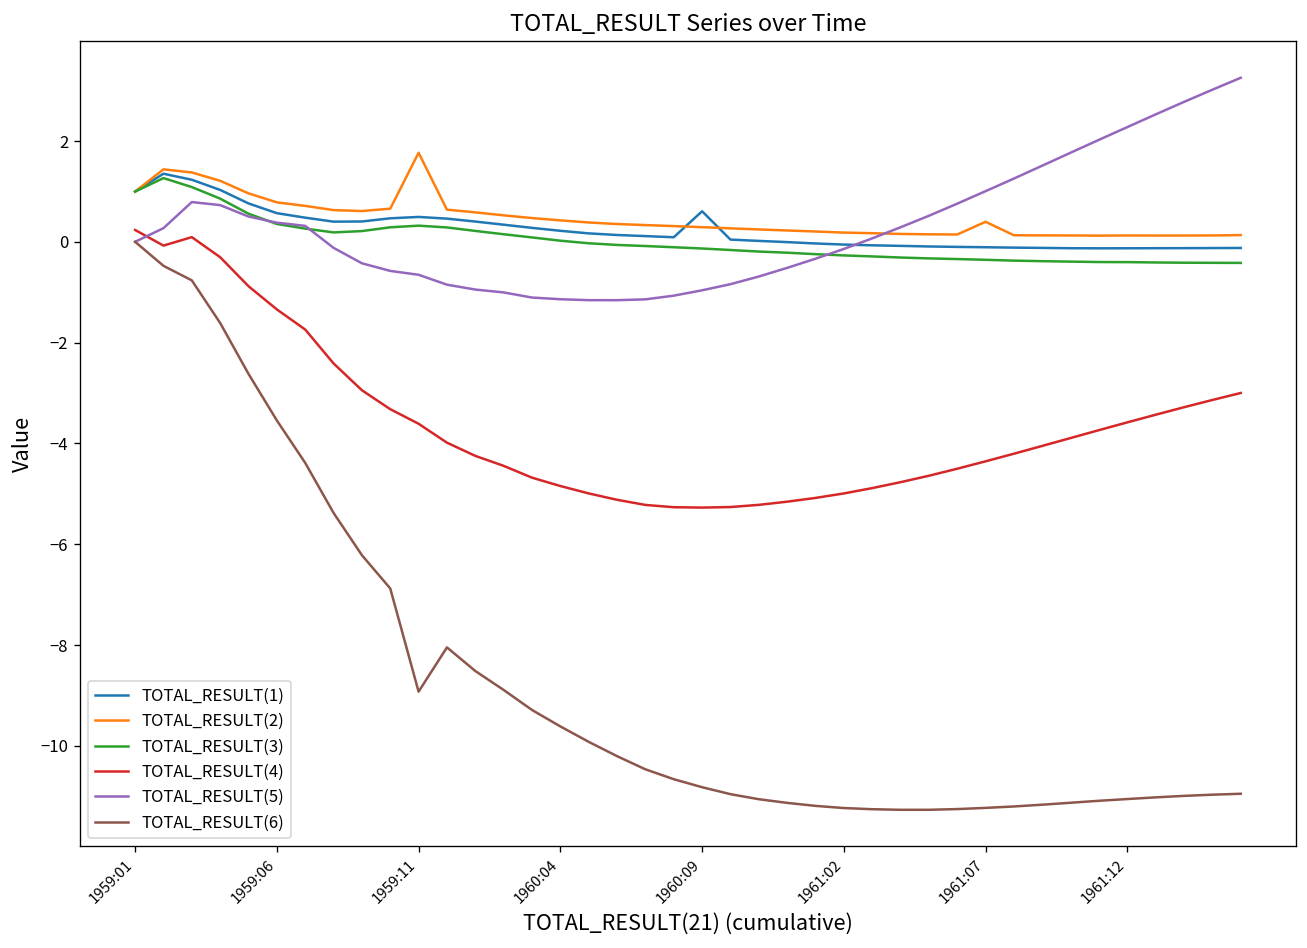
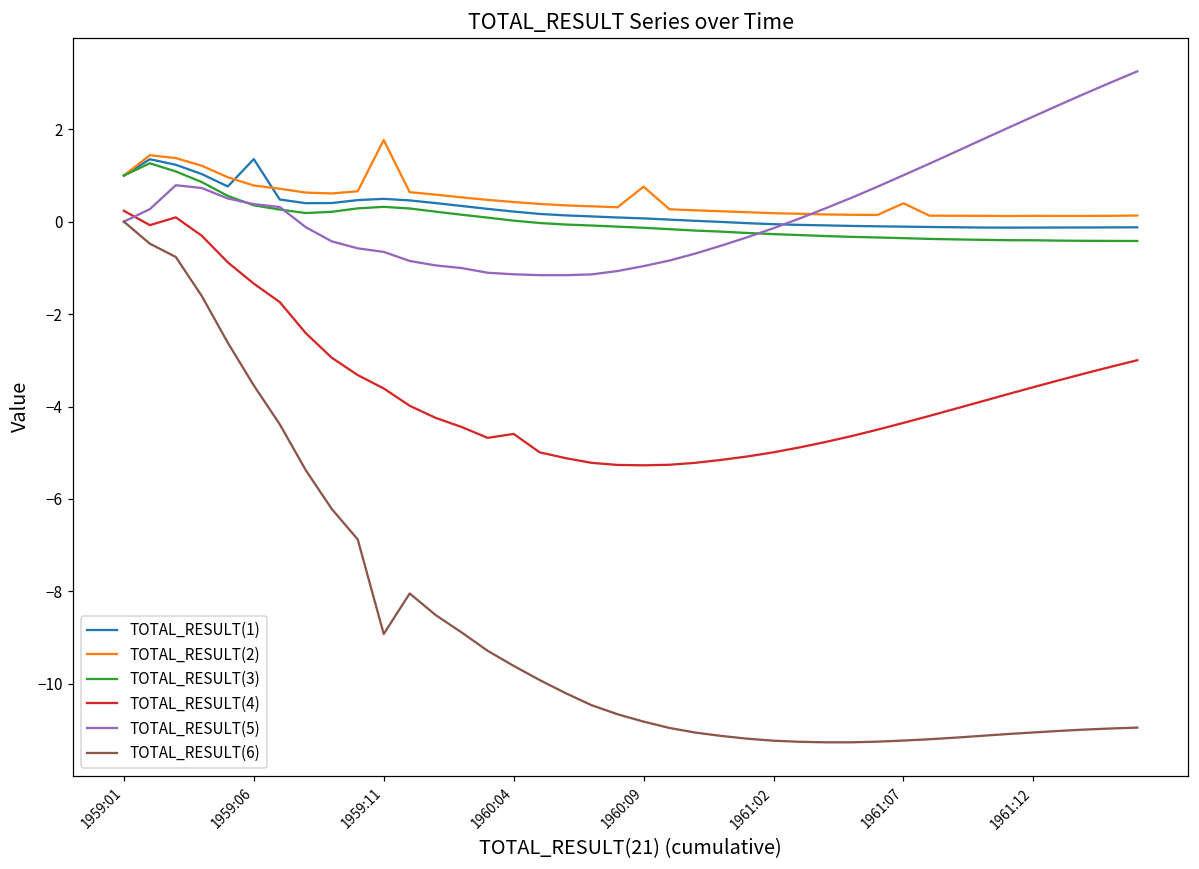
TOTAL_RESULT(1), 1959:06: 0.6 -> 1.4
TOTAL_RESULT(4), 1960:04: -4.8 -> -4.6
TOTAL_RESULT(1), 1960:09: 0.6 -> 0.1
TOTAL_RESULT(2), 1960:09: 0.3 -> 0.8
